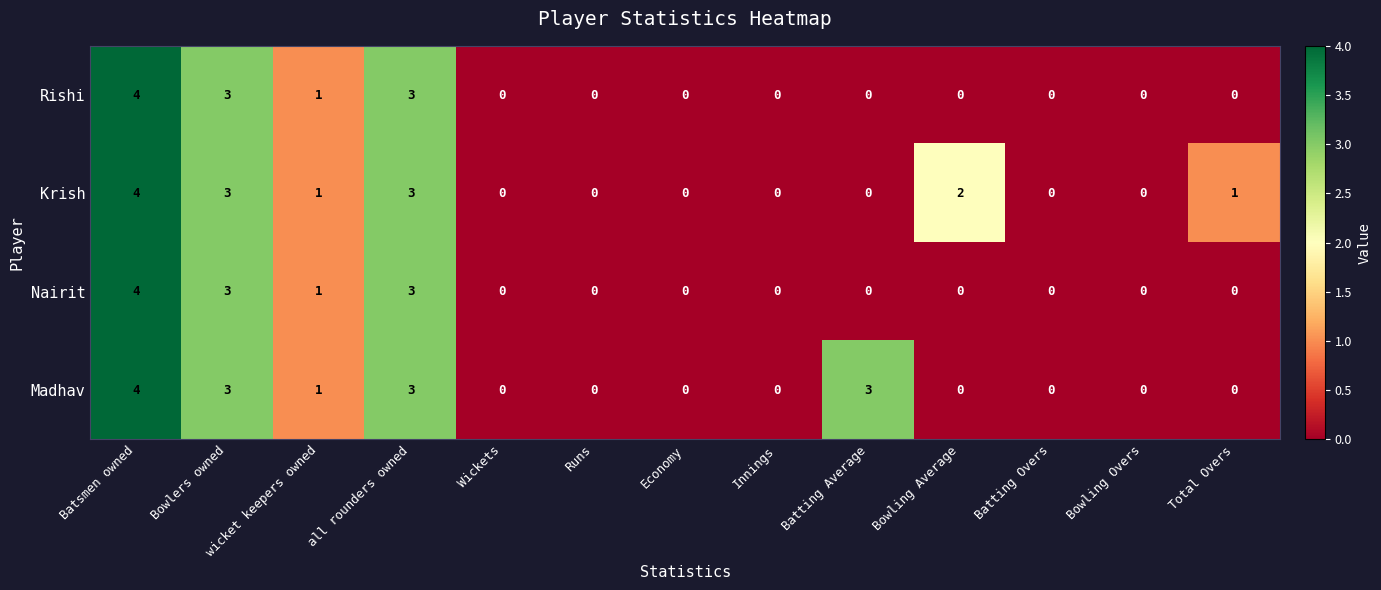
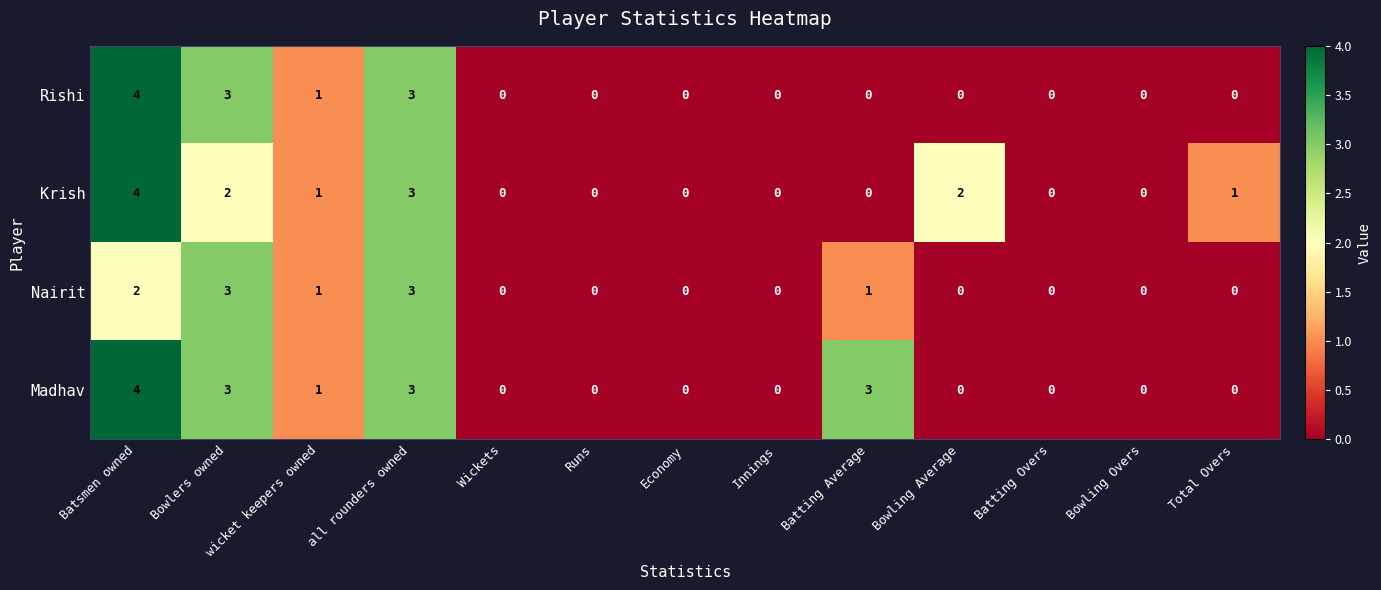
Krish, Bowlers owned: 3 -> 2
Nairit, Batsmen owned: 4 -> 2
Nairit, Batting Average: 0 -> 1
